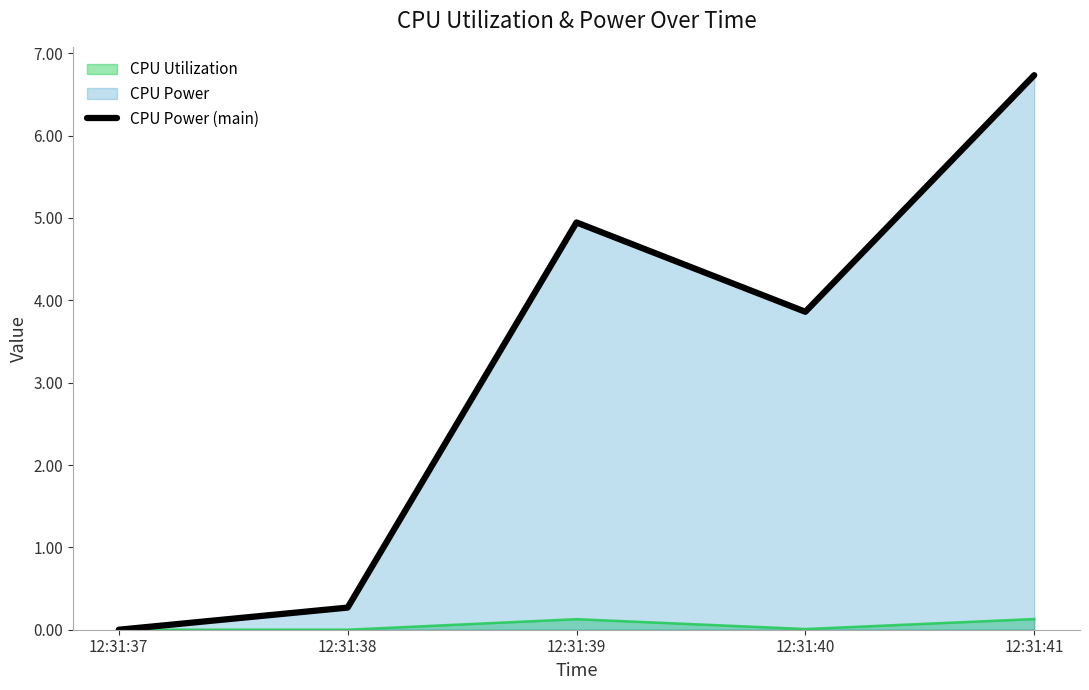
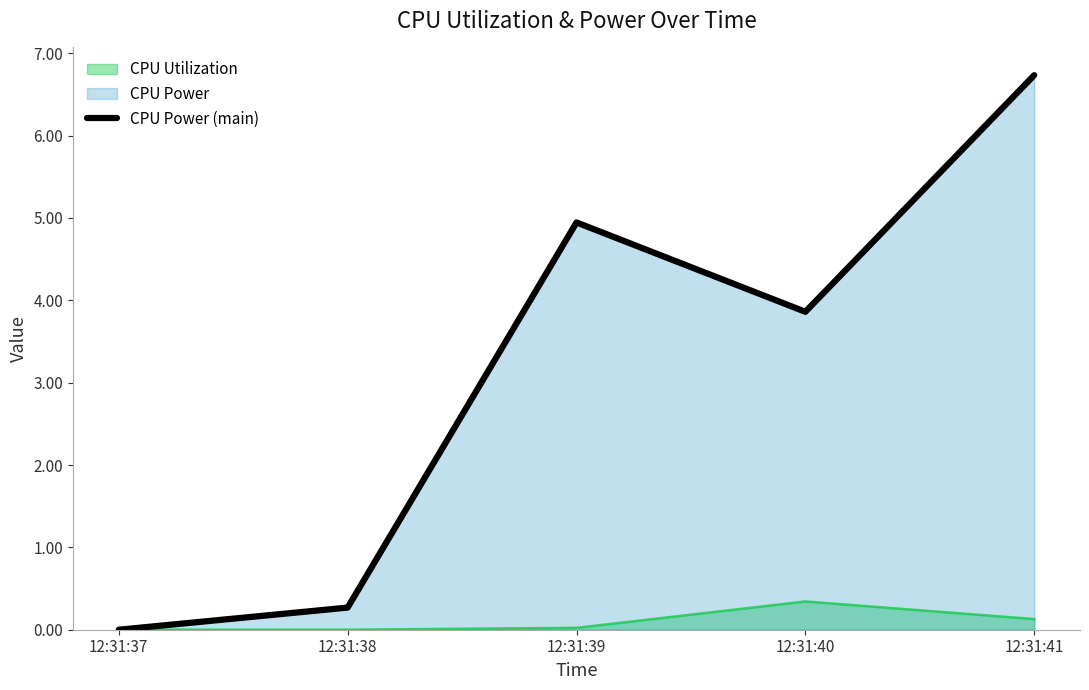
CPU Utilization, 12:31:39: 0.1 -> 0.0
CPU Utilization, 12:31:40: 0.0 -> 0.3
